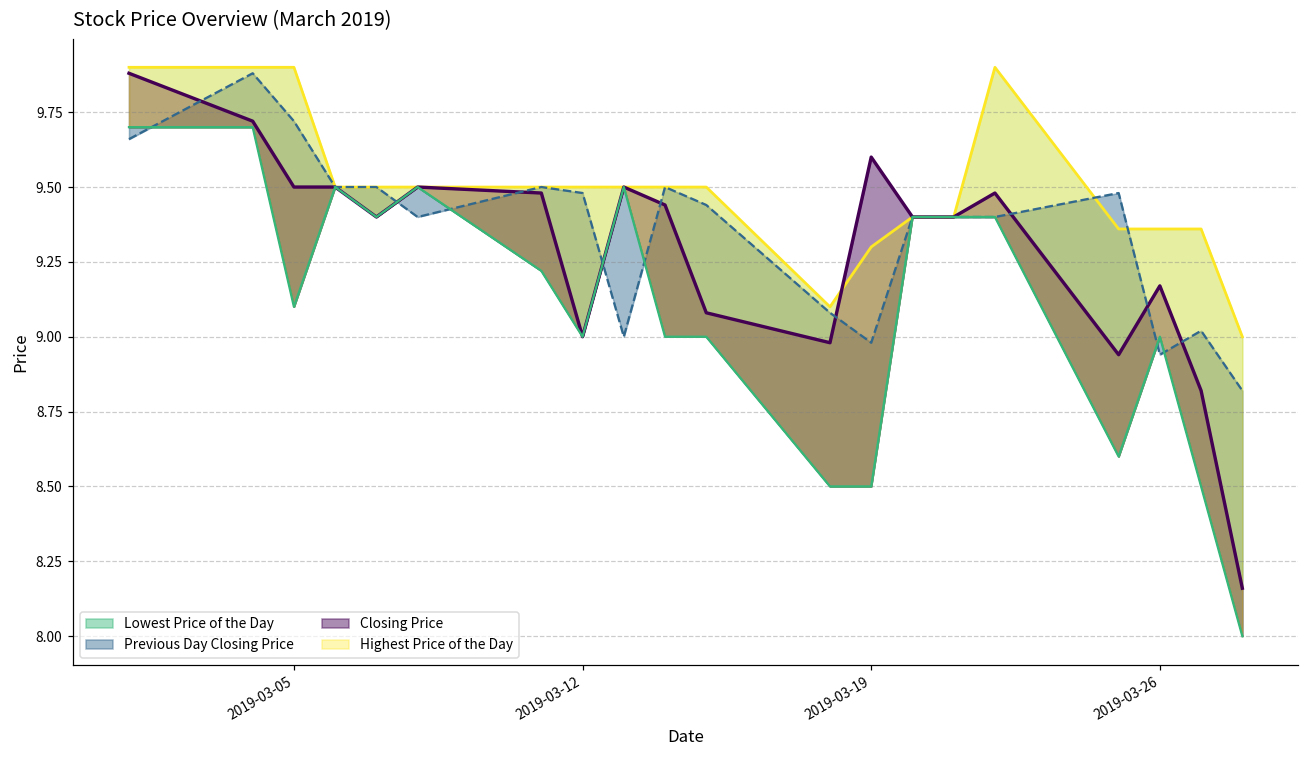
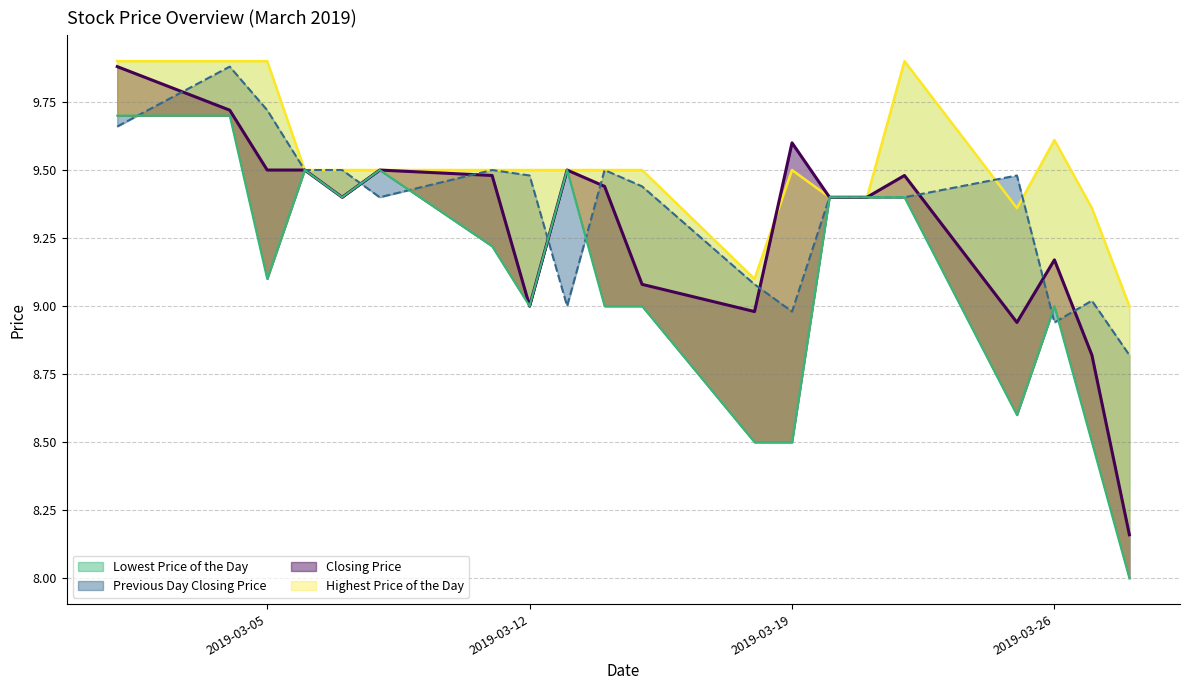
Highest Price of the Day, 2019-03-19: 9.3 -> 9.5
Highest Price of the Day, 2019-03-26: 9.36 -> 9.61
